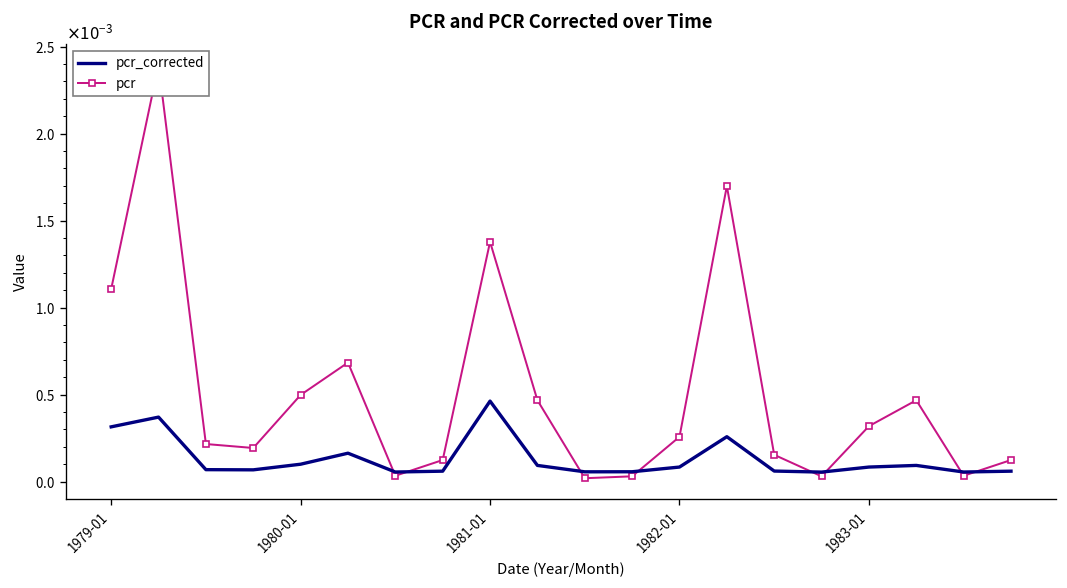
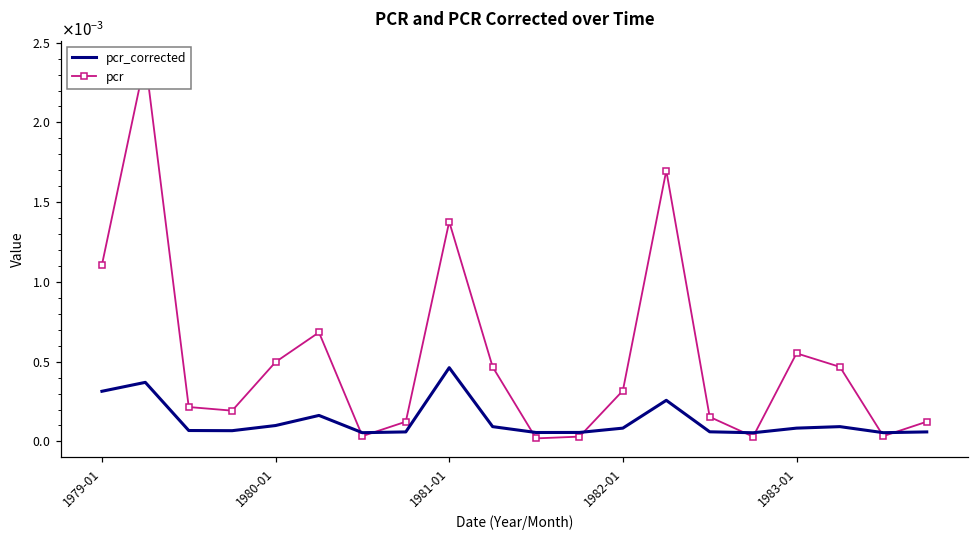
pcr, 1982-01: 0.00026 -> 0.00032
pcr, 1983-01: 0.00032 -> 0.00055
